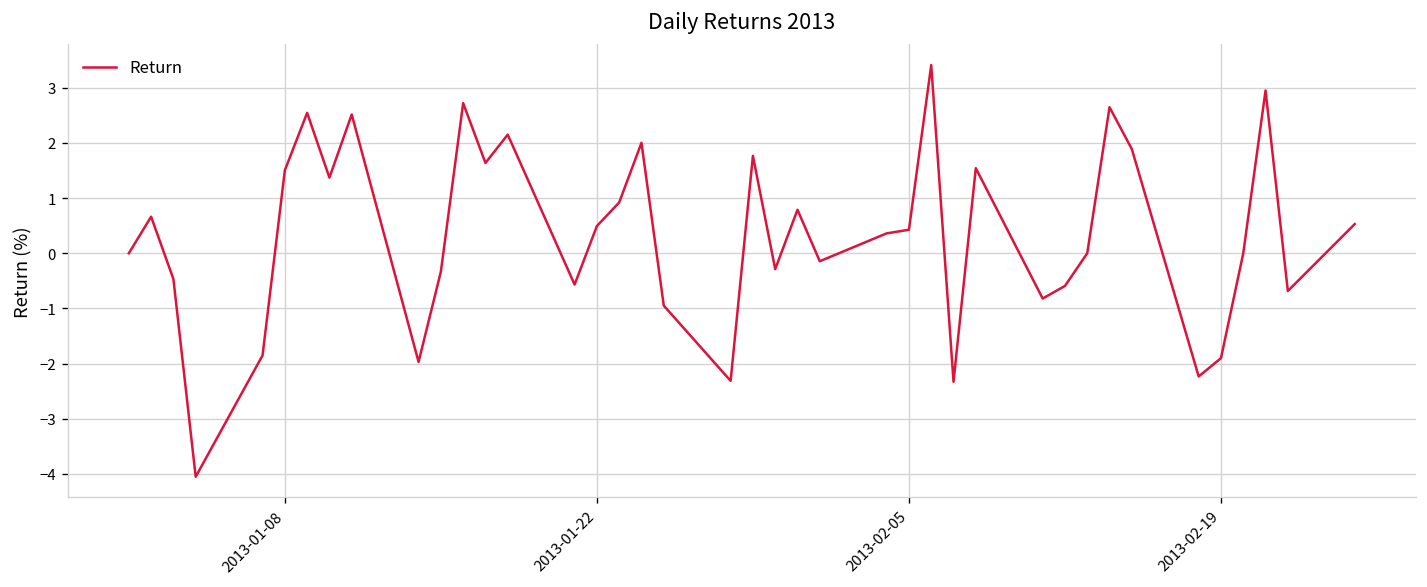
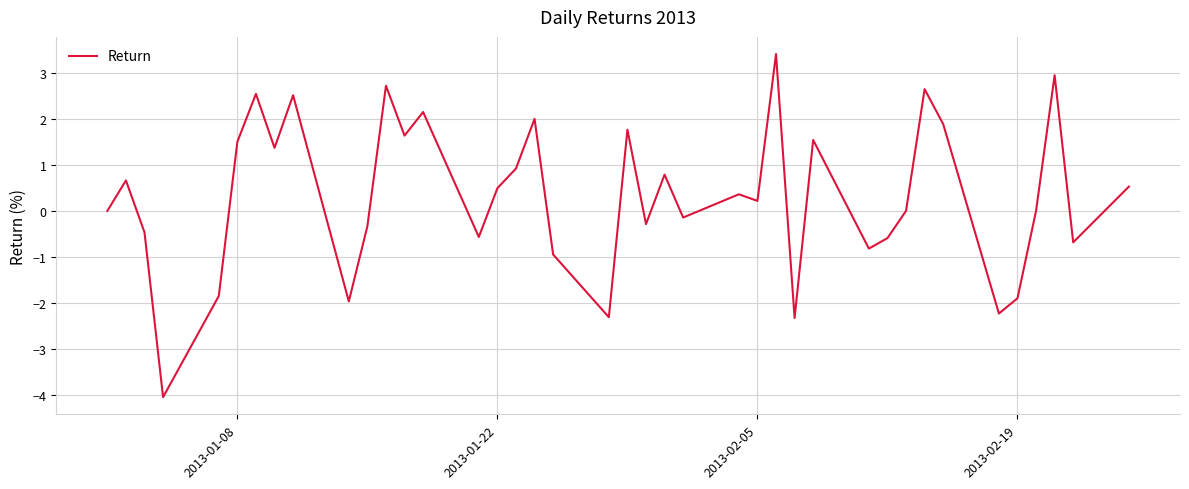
2013-02-05: 0.4 -> 0.2
